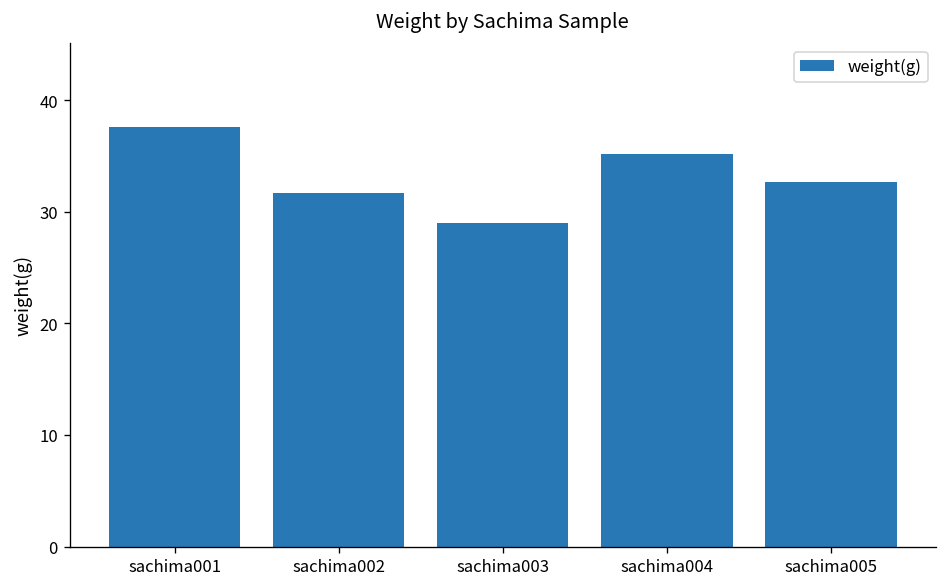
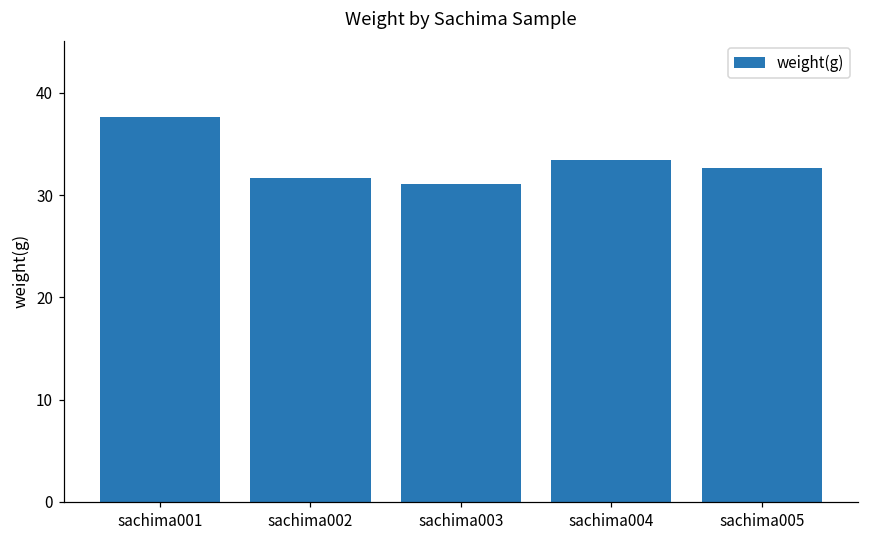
sachima003: 29 -> 31
sachima004: 35 -> 33
